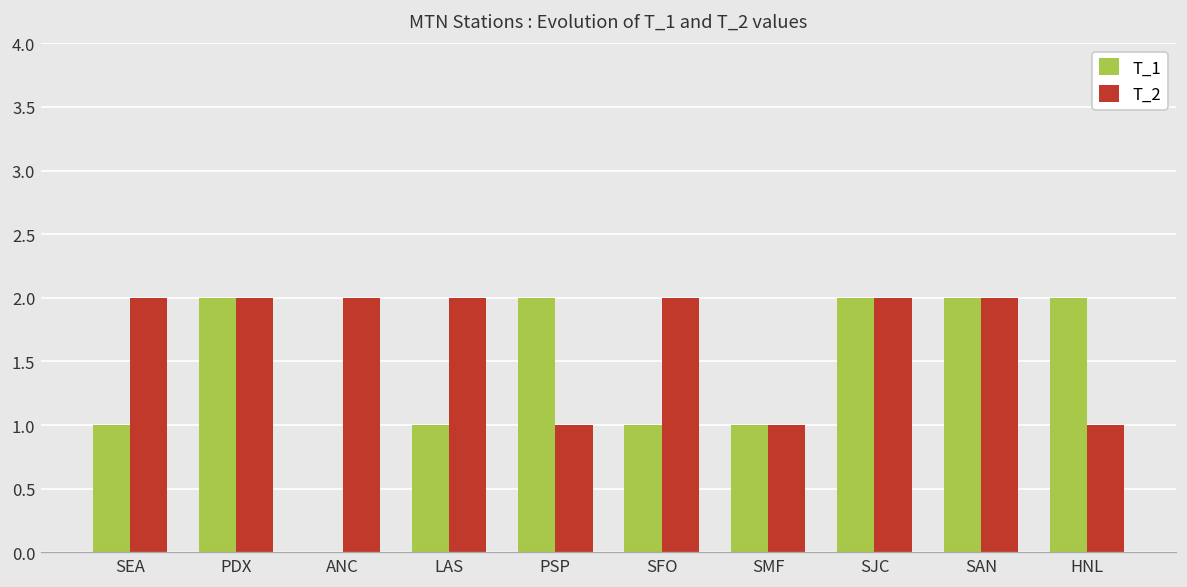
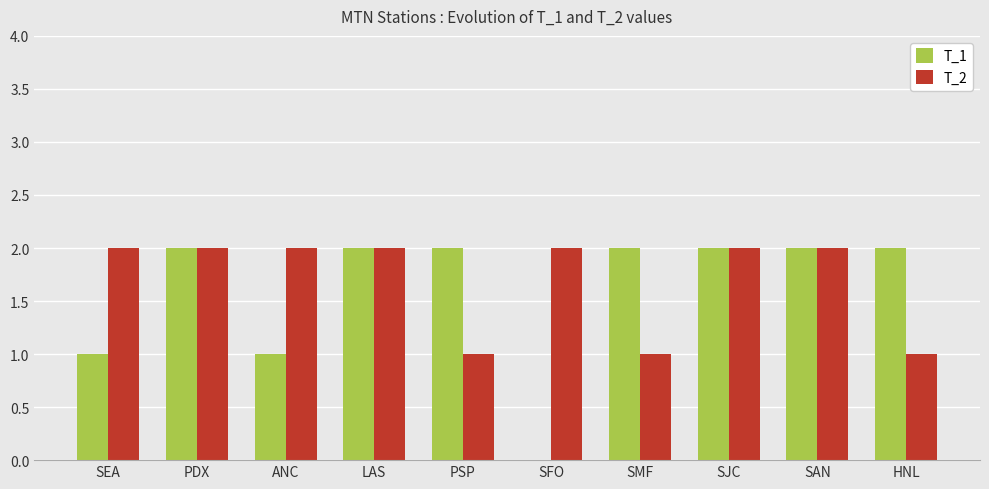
T_1, ANC: 0 -> 1
T_1, LAS: 1 -> 2
T_1, SFO: 1 -> 0
T_1, SMF: 1 -> 2
